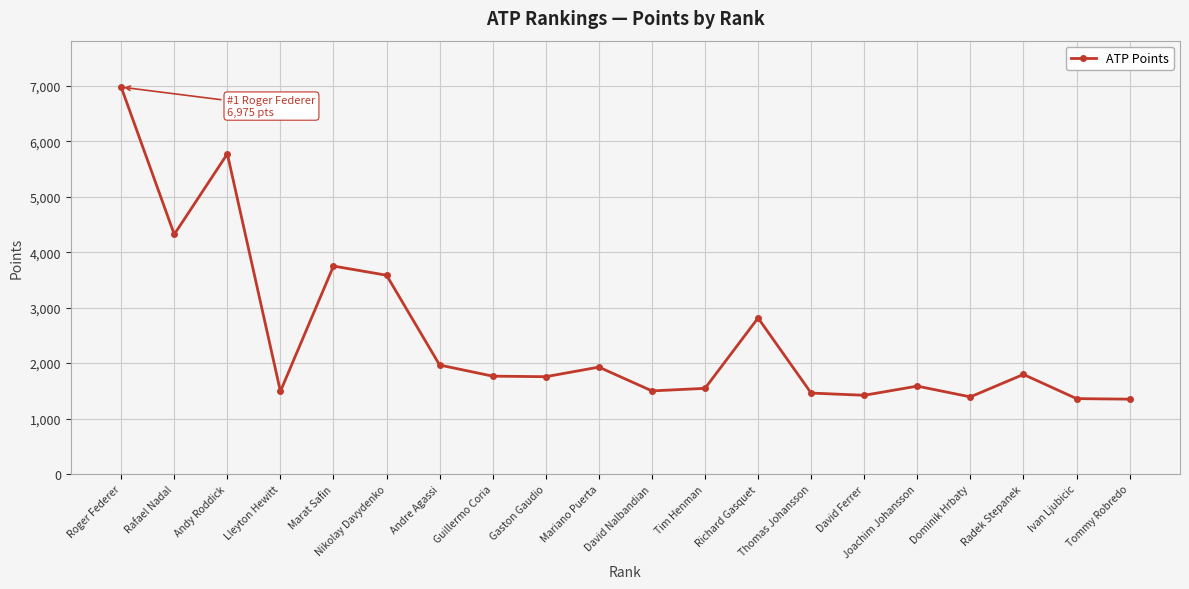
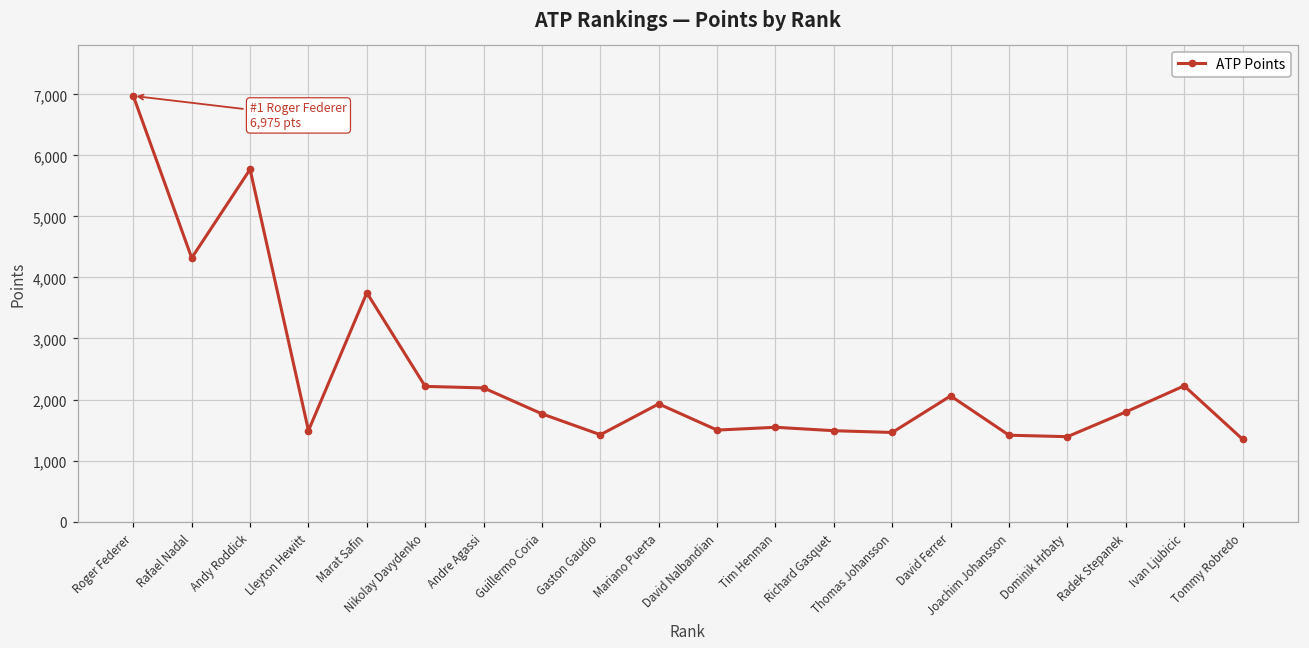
Nikolay Davydenko: 3,600 -> 2,200
Andre Agassi: 2,000 -> 2,200
Gaston Gaudio: 1,800 -> 1,400
Richard Gasquet: 2,800 -> 1,500
David Ferrer: 1,400 -> 2,100
Joachim Johansson: 1,600 -> 1,400
Ivan Ljubicic: 1,400 -> 2,200
